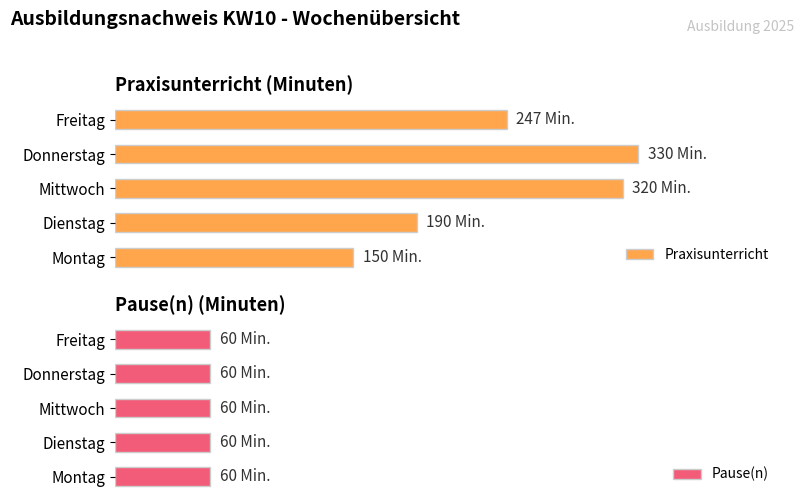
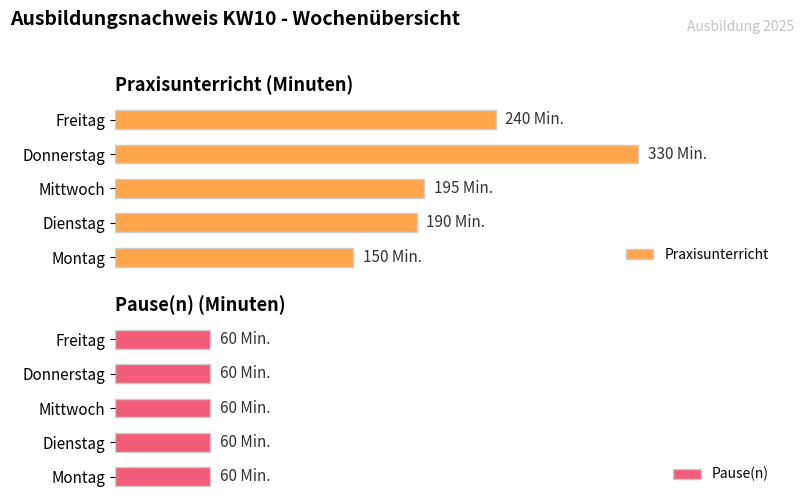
Praxisunterricht (Minuten), Freitag: 247 -> 240
Praxisunterricht (Minuten), Mittwoch: 320 -> 195
